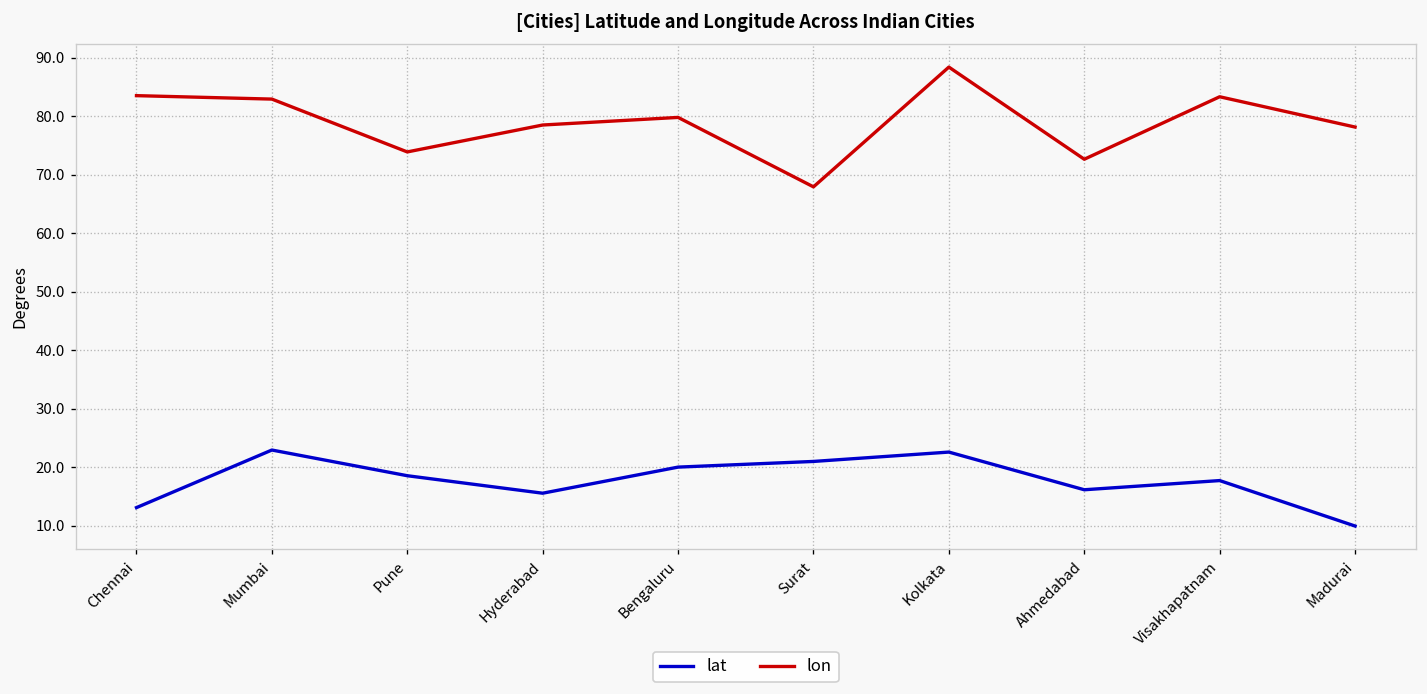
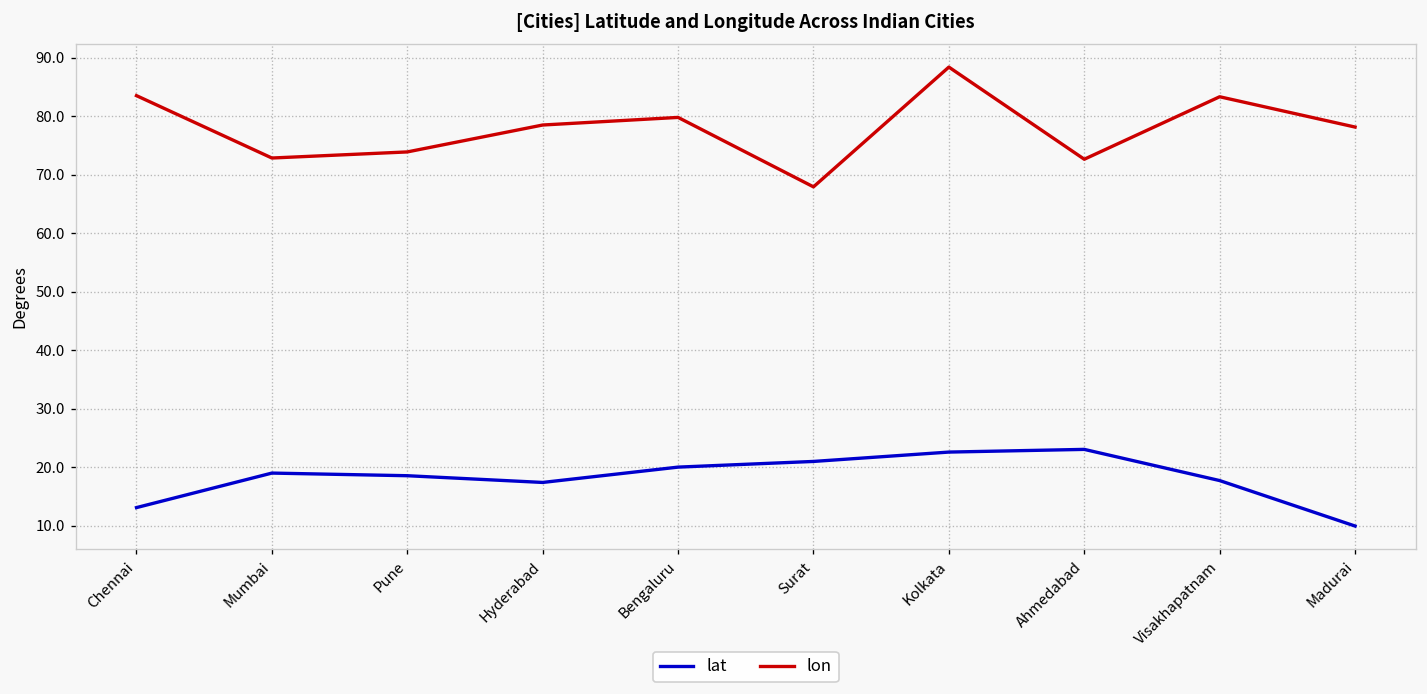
lat, Mumbai: 23 -> 19
lon, Mumbai: 83 -> 73
lat, Hyderabad: 16 -> 17
lat, Ahmedabad: 16 -> 23
